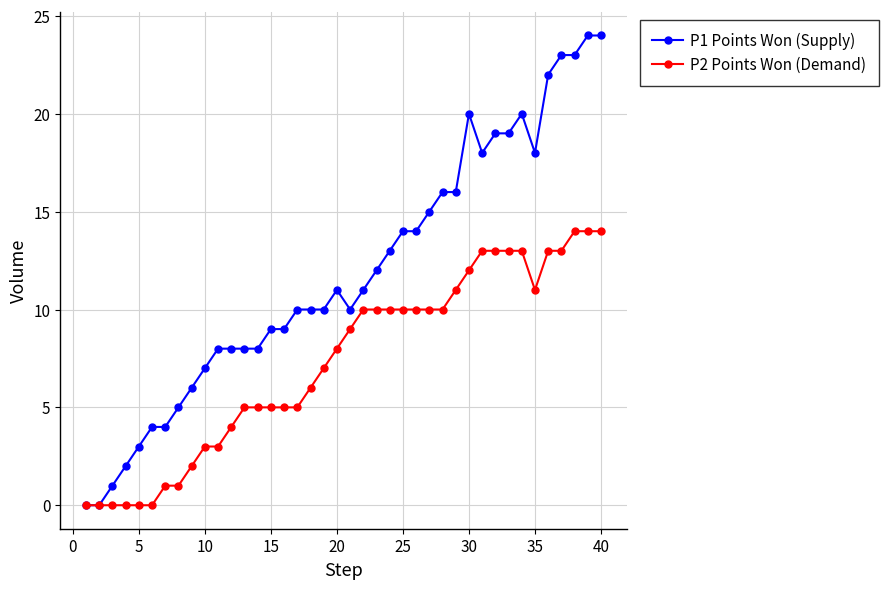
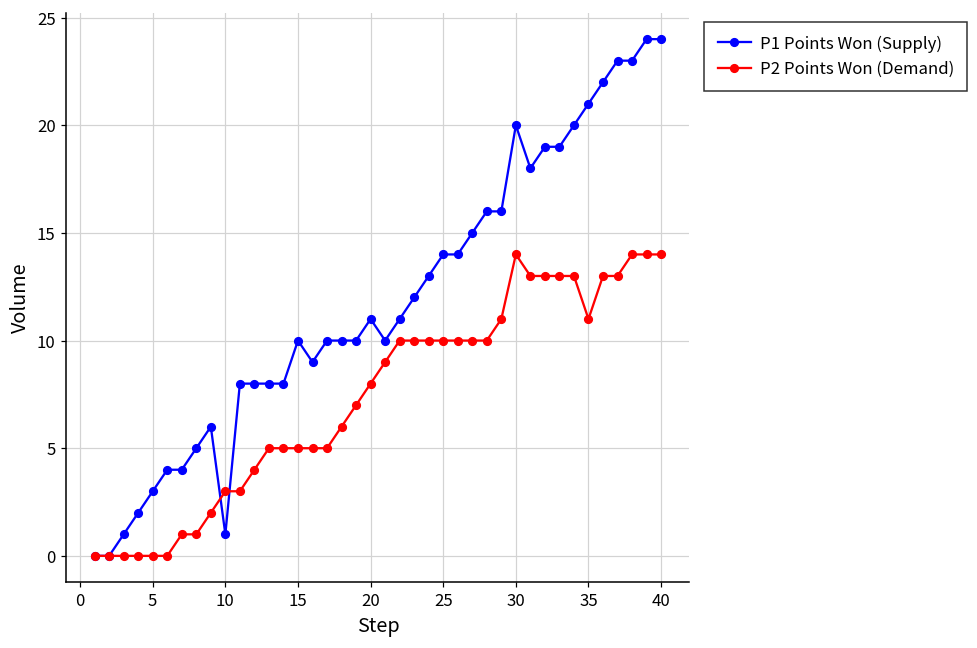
P1 Points Won (Supply), 10: 7 -> 1
P1 Points Won (Supply), 15: 9 -> 10
P2 Points Won (Demand), 30: 12 -> 14
P1 Points Won (Supply), 35: 18 -> 21
